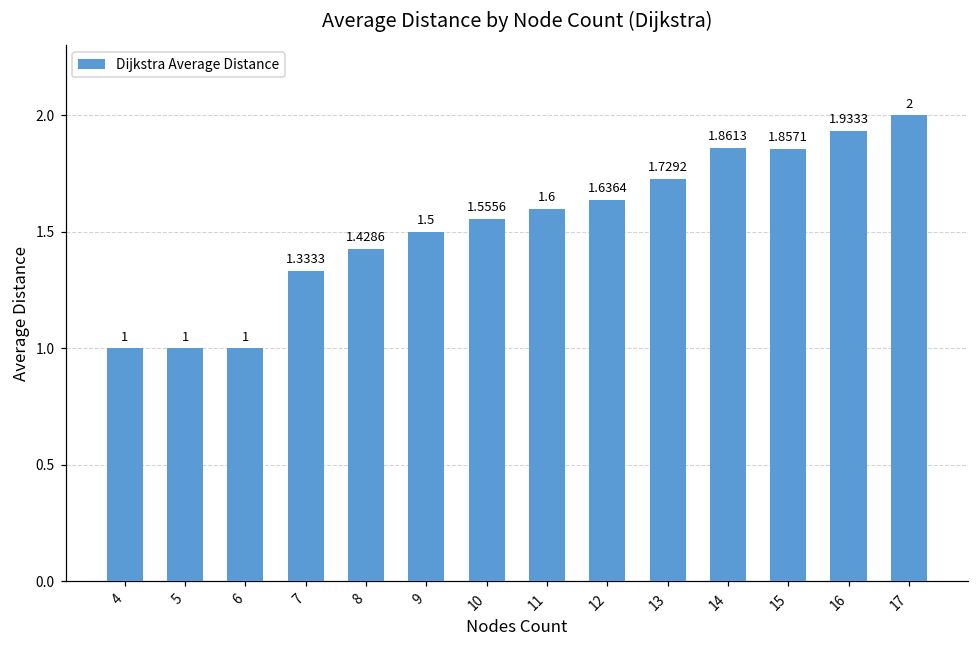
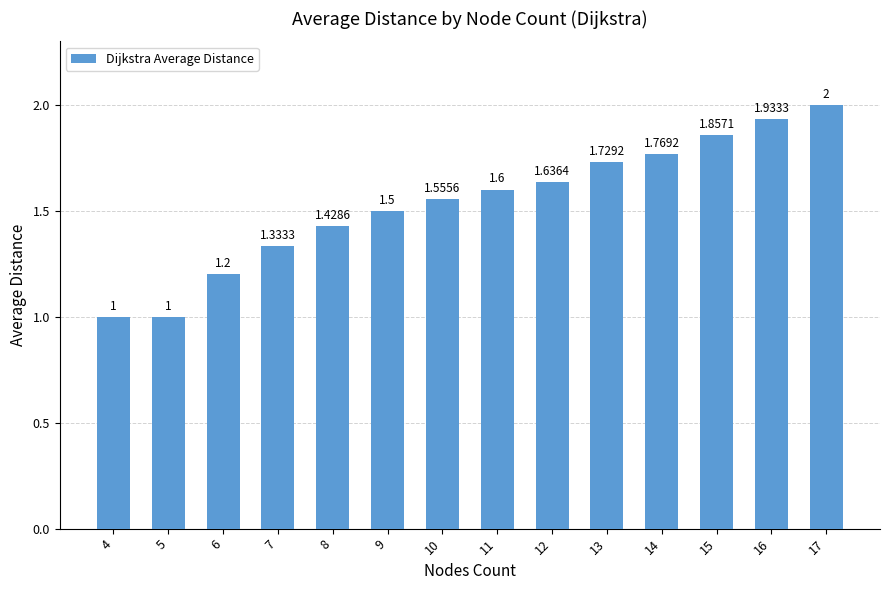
6: 1 -> 1.2
14: 1.8613 -> 1.7692
